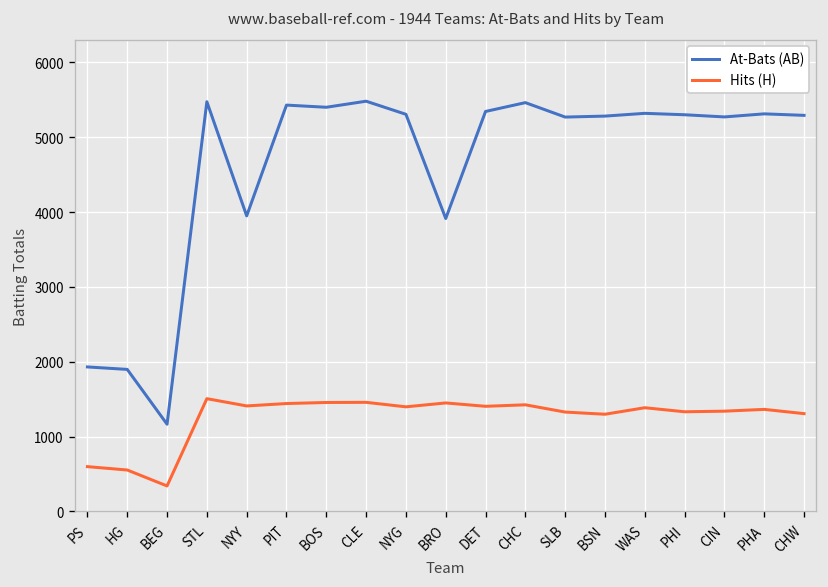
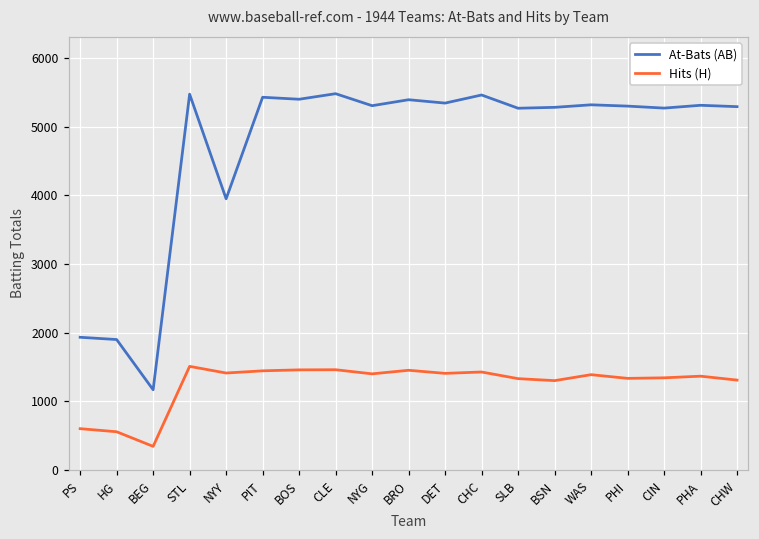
At-Bats (AB), BRO: 3900 -> 5400
